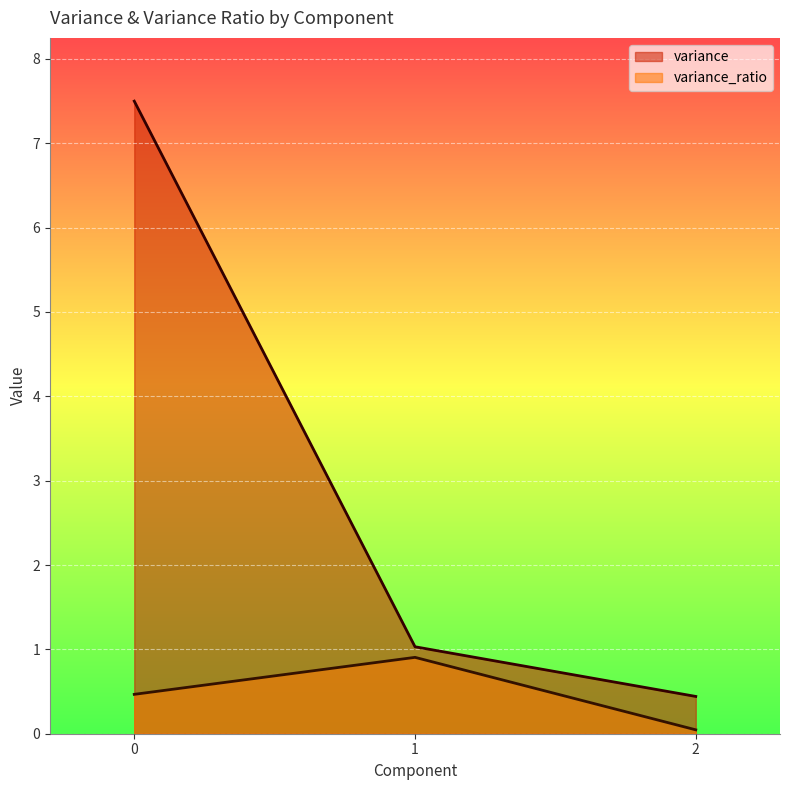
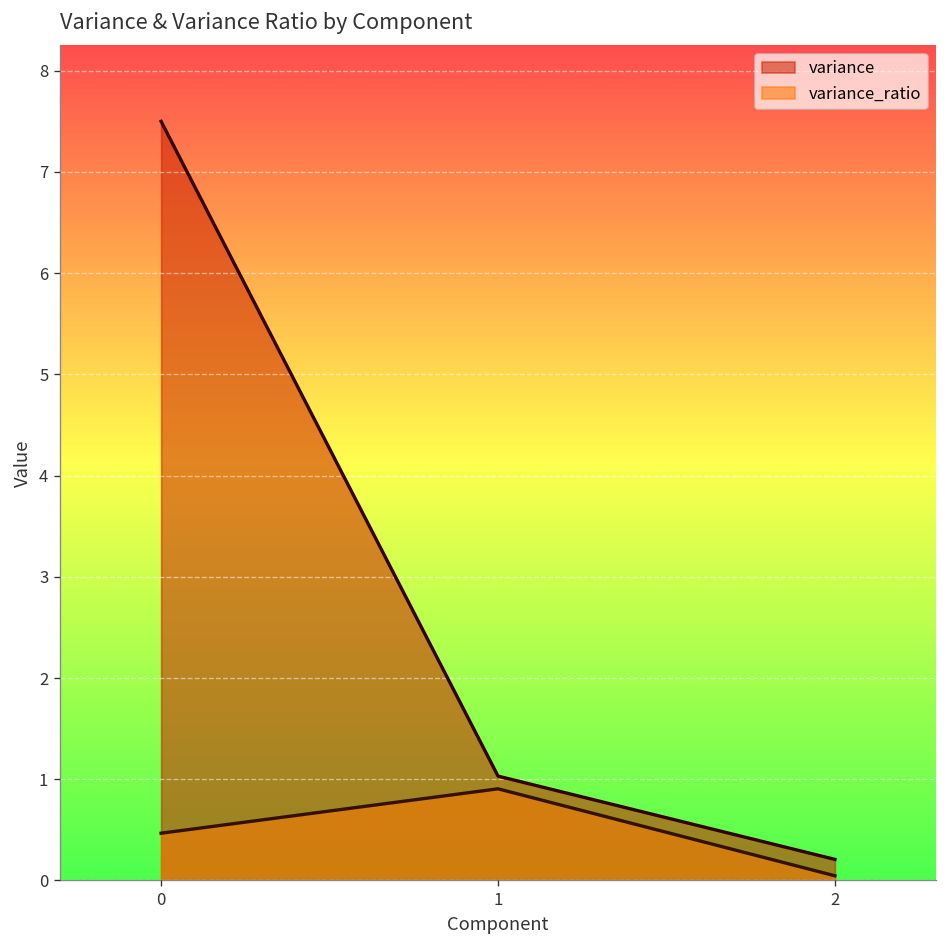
variance, 2: 0.4 -> 0.2
